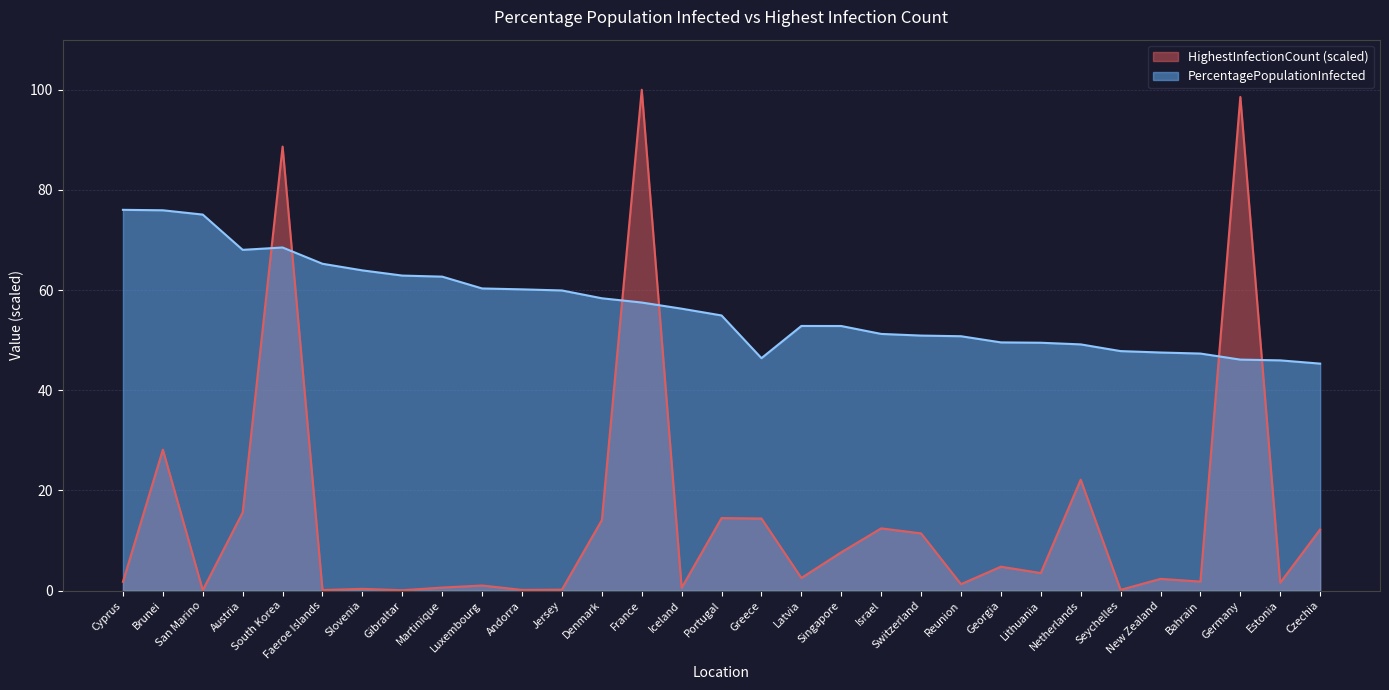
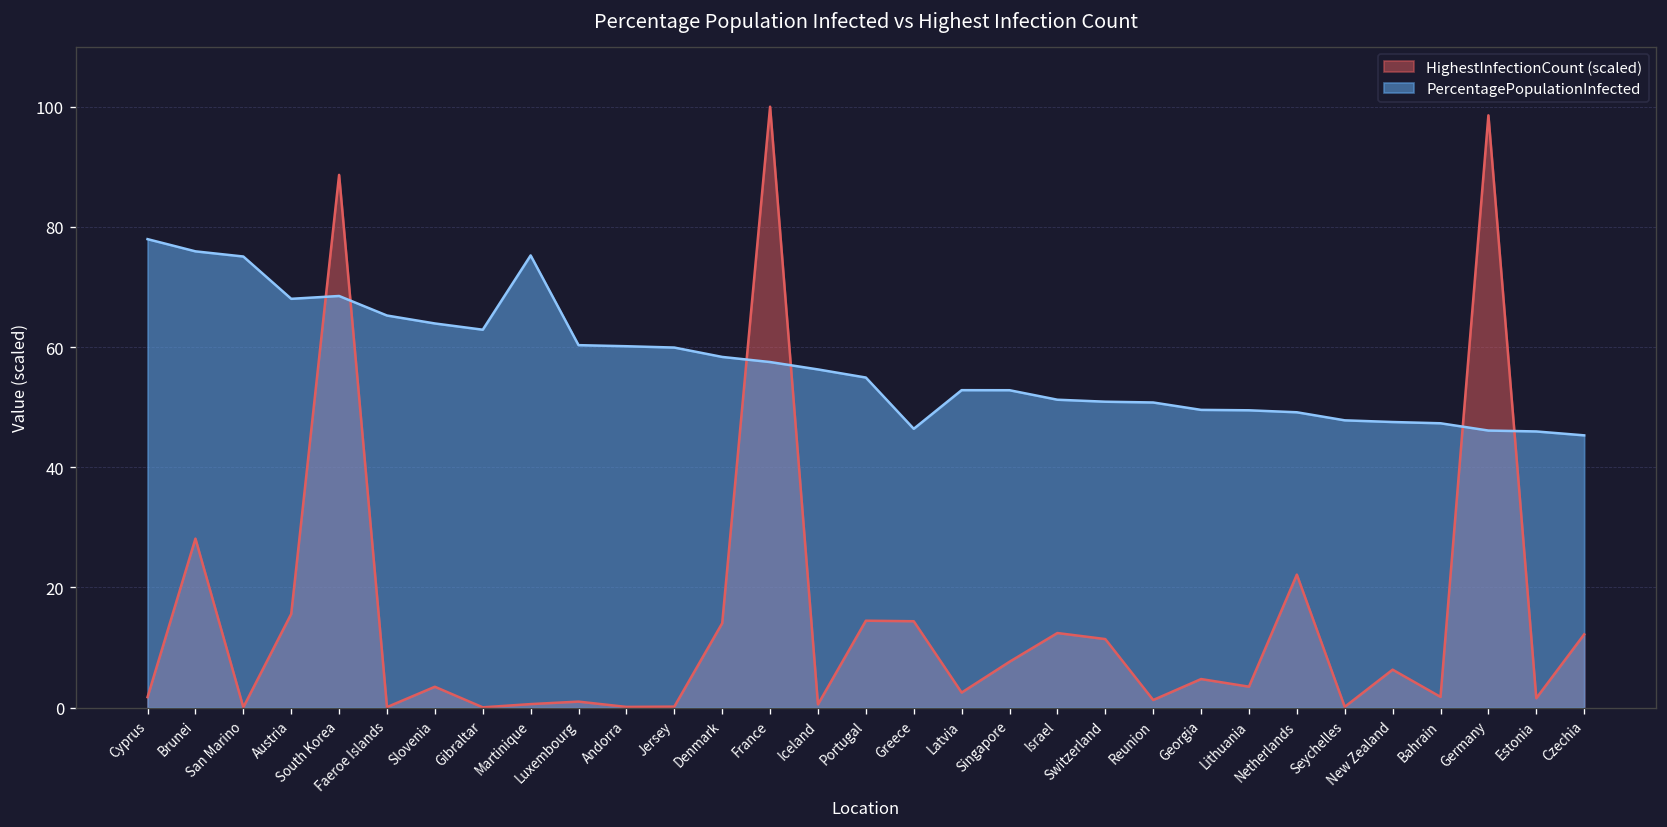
PercentagePopulationInfected, Cyprus: 76 -> 78
HighestInfectionCount (scaled), Slovenia: 0 -> 3
PercentagePopulationInfected, Martinique: 63 -> 75
HighestInfectionCount (scaled), New Zealand: 2 -> 6
